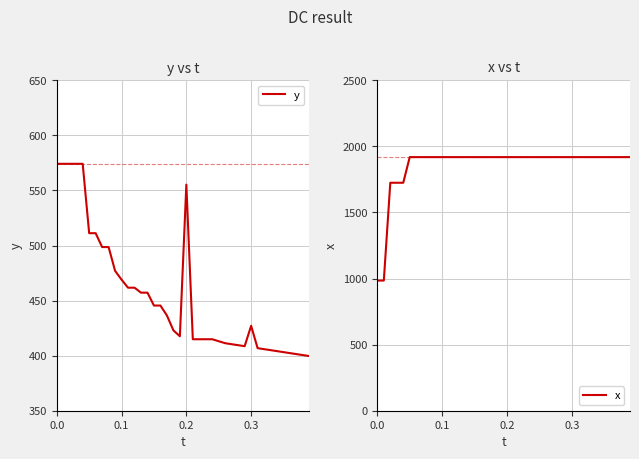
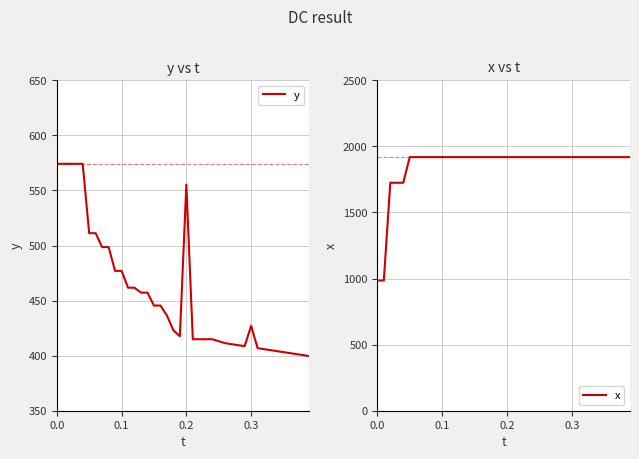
y vs t, 0.1: 469 -> 477
